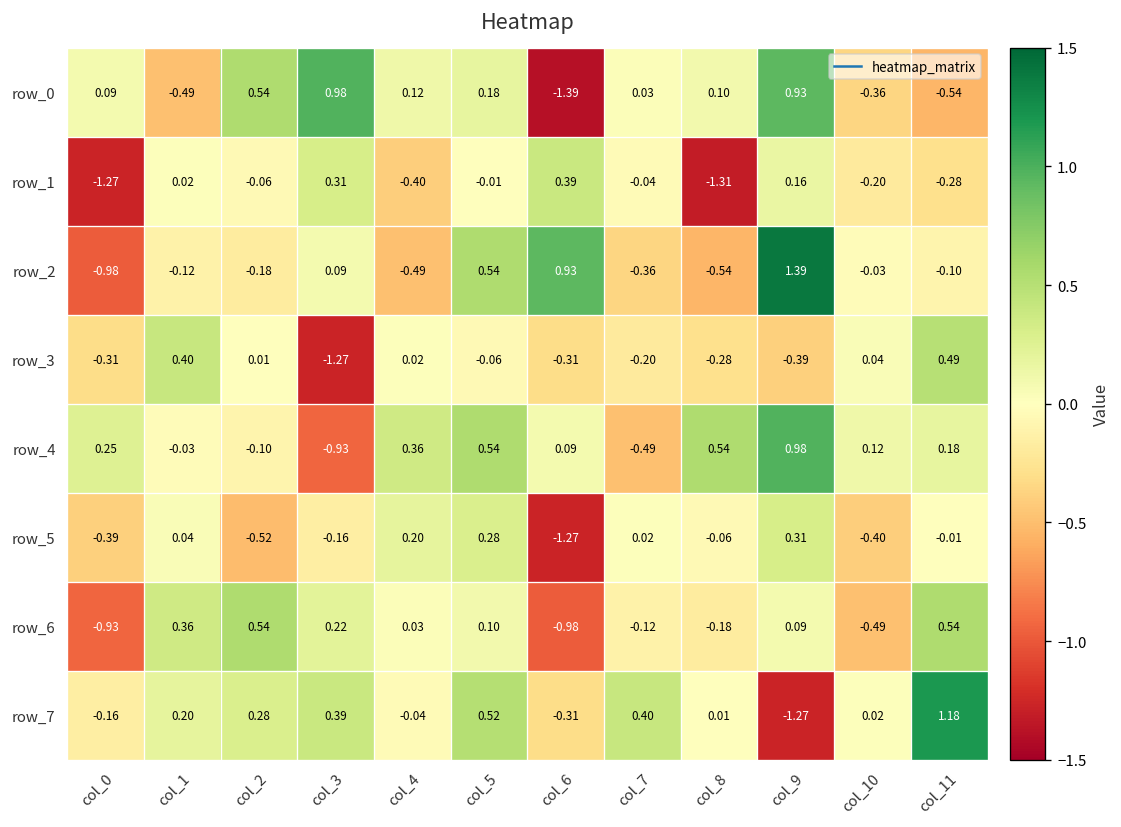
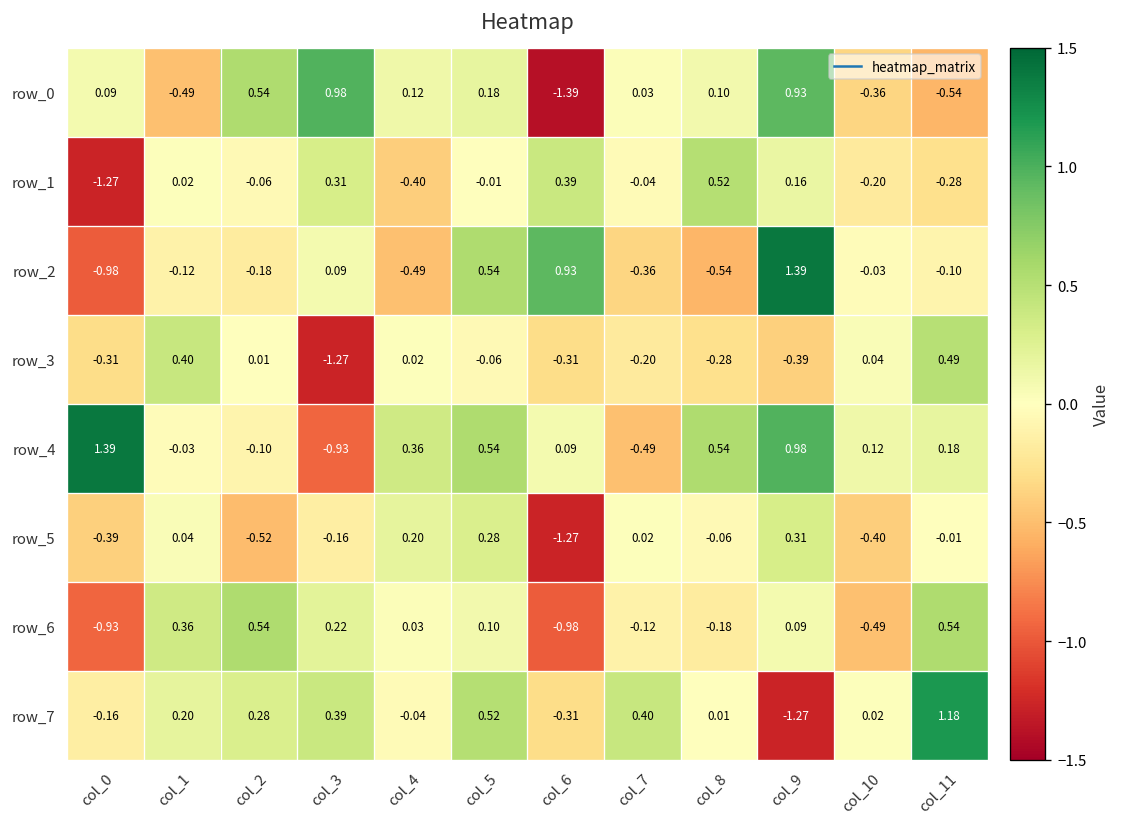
row_1, col_8: -1.31 -> 0.52
row_4, col_0: 0.25 -> 1.39
